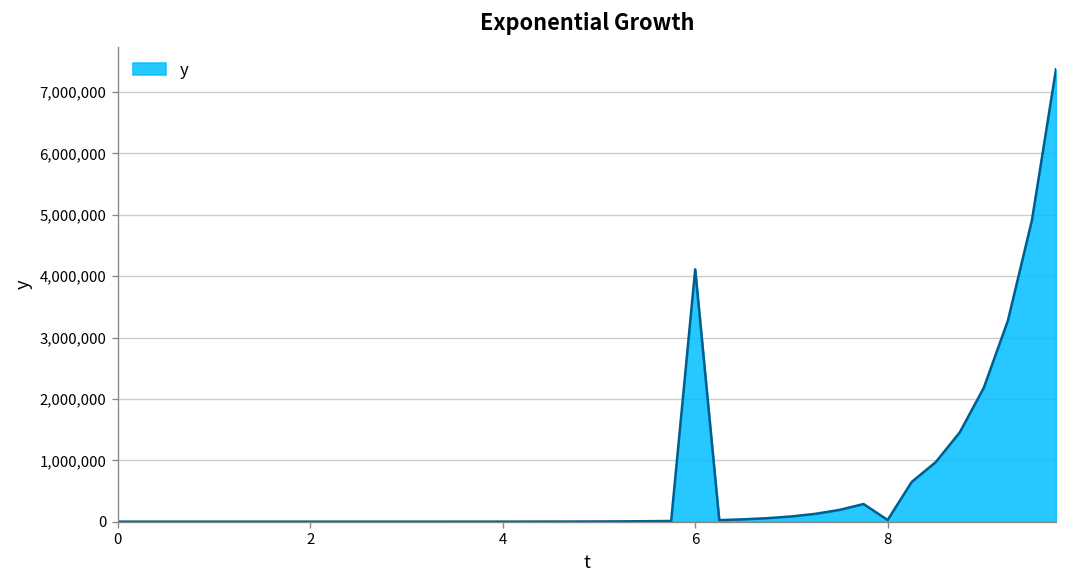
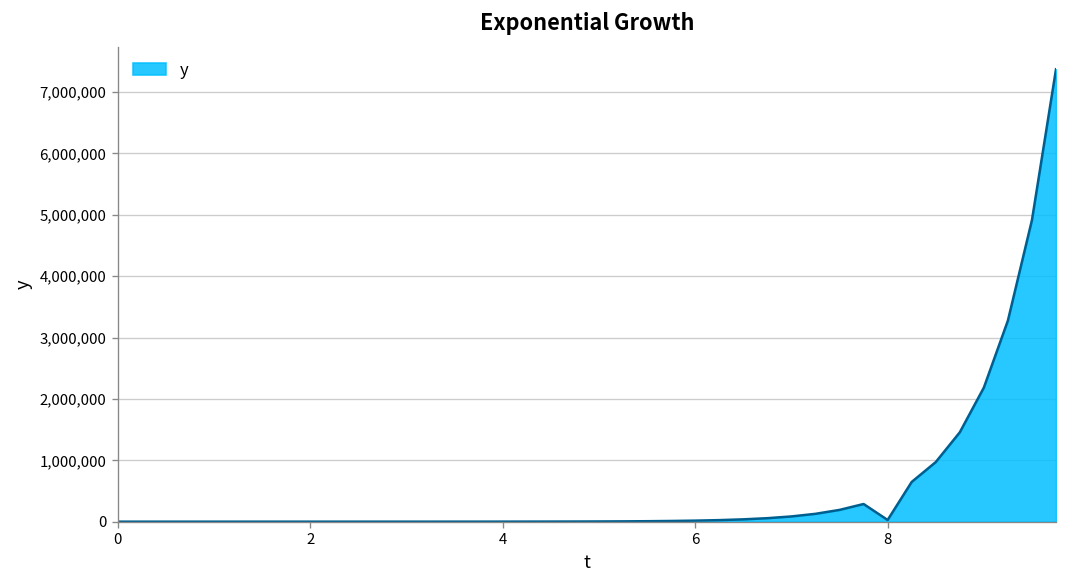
6: 4,100,000 -> 0
